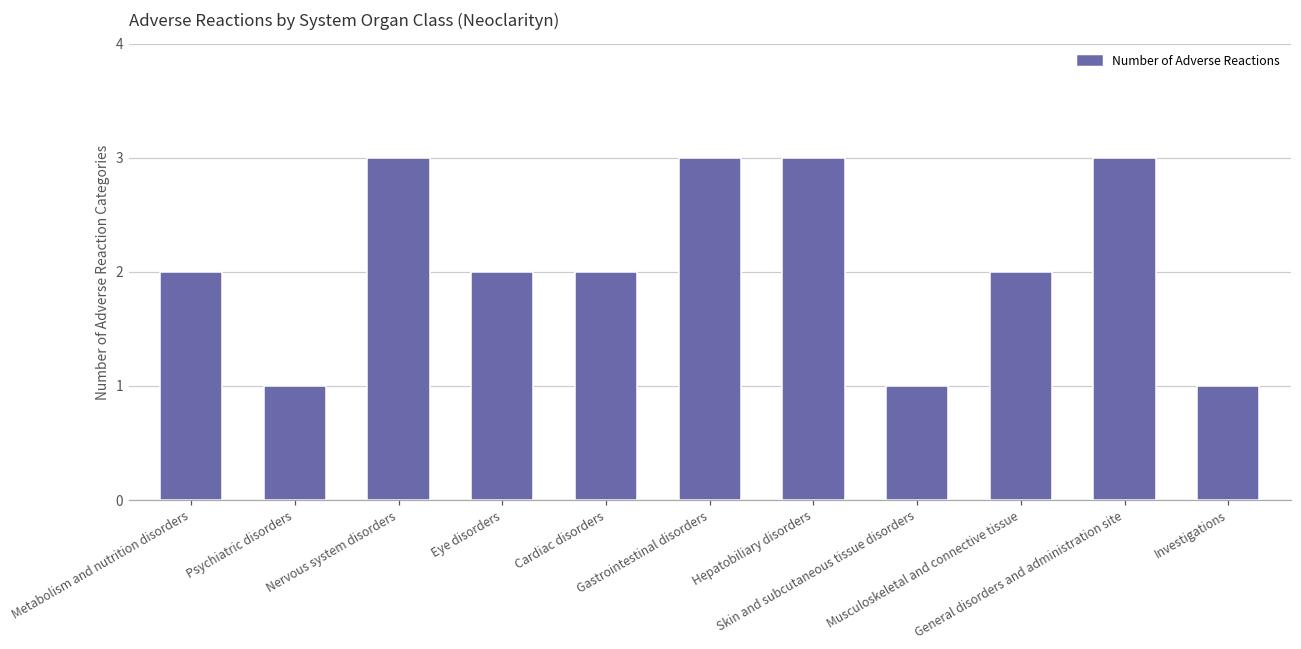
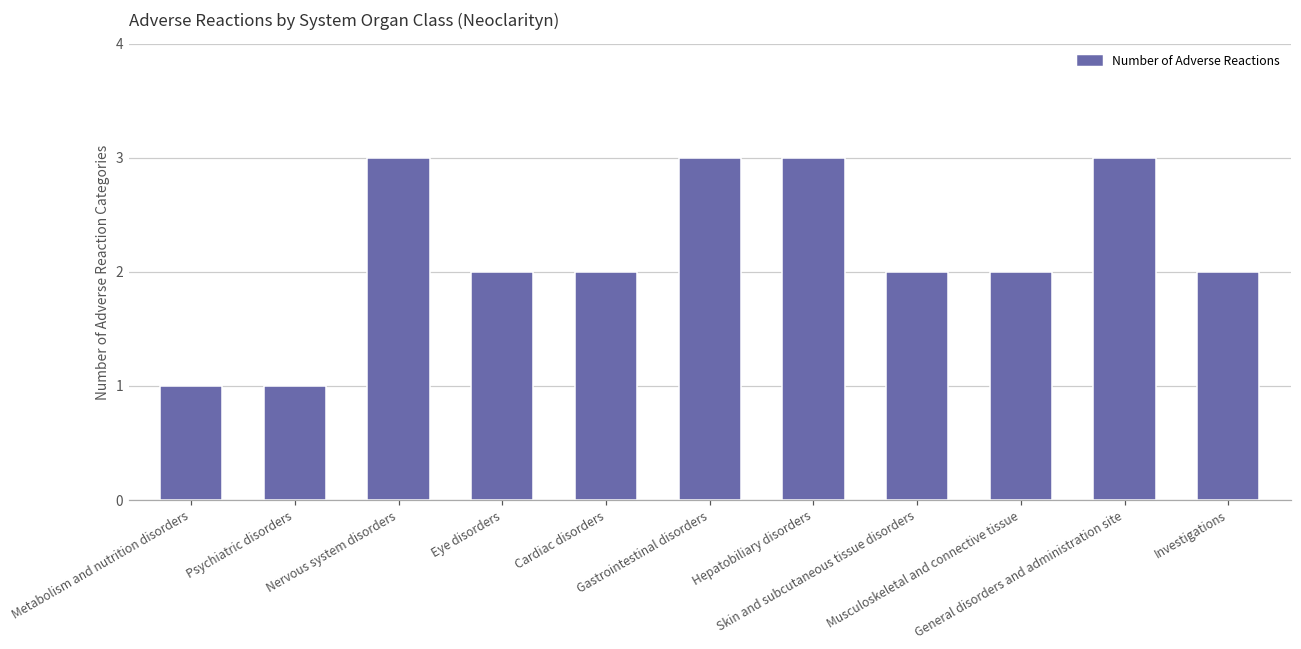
Metabolism and nutrition disorders: 2 -> 1
Skin and subcutaneous tissue disorders: 1 -> 2
Investigations: 1 -> 2
